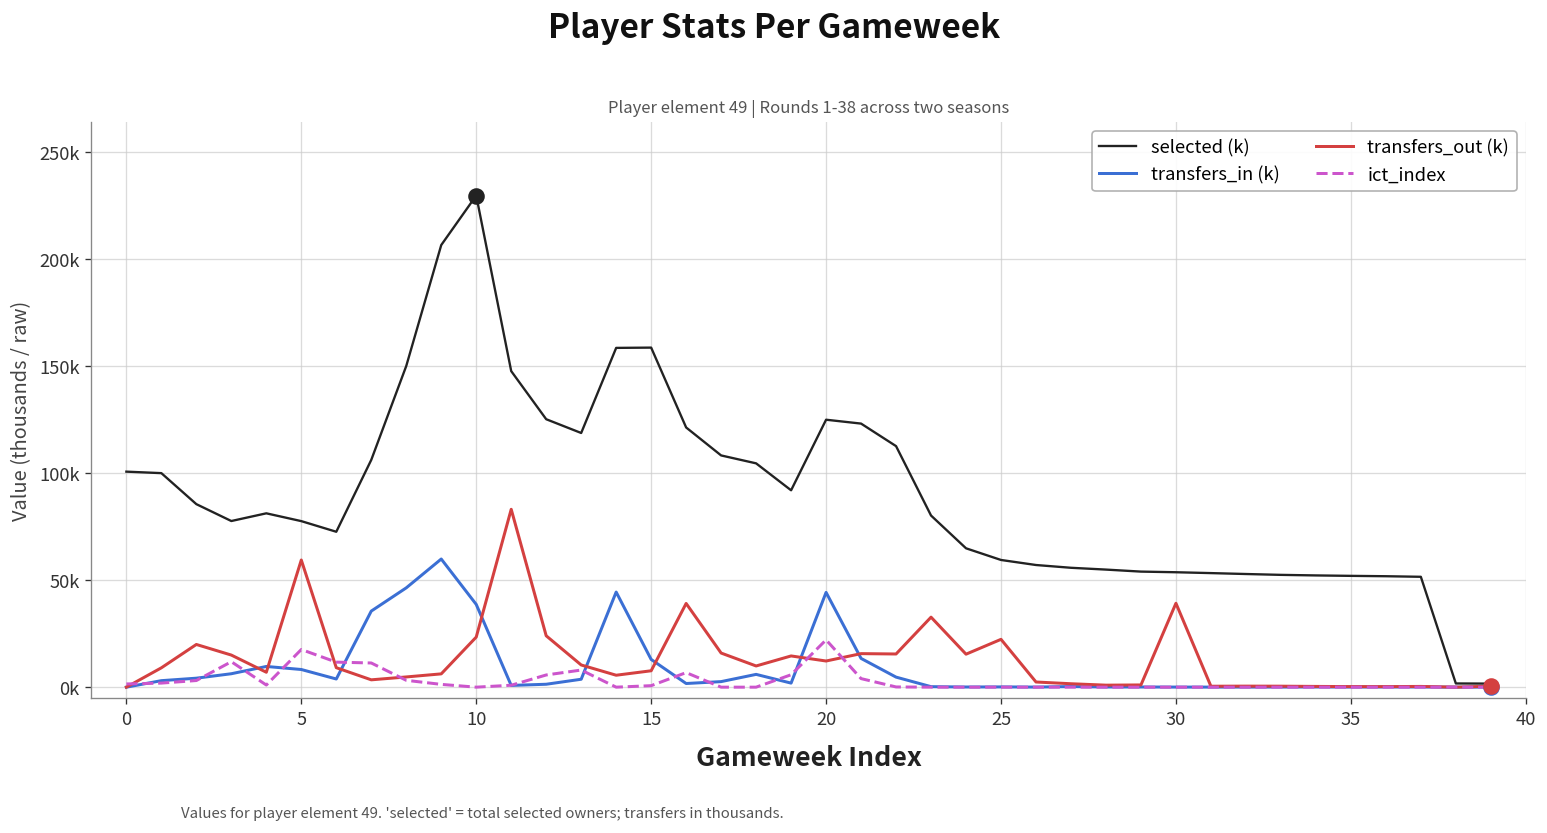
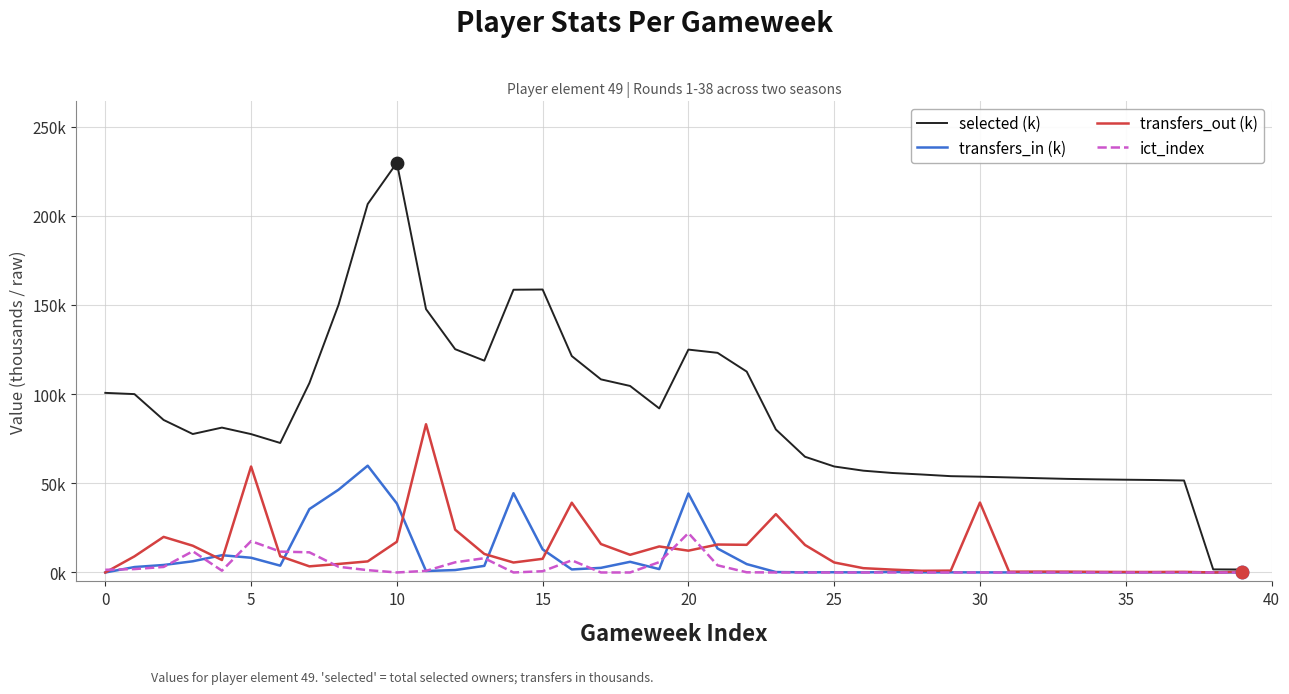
transfers_out (k), 10: 23000 -> 17000
transfers_out (k), 25: 22000 -> 6000
